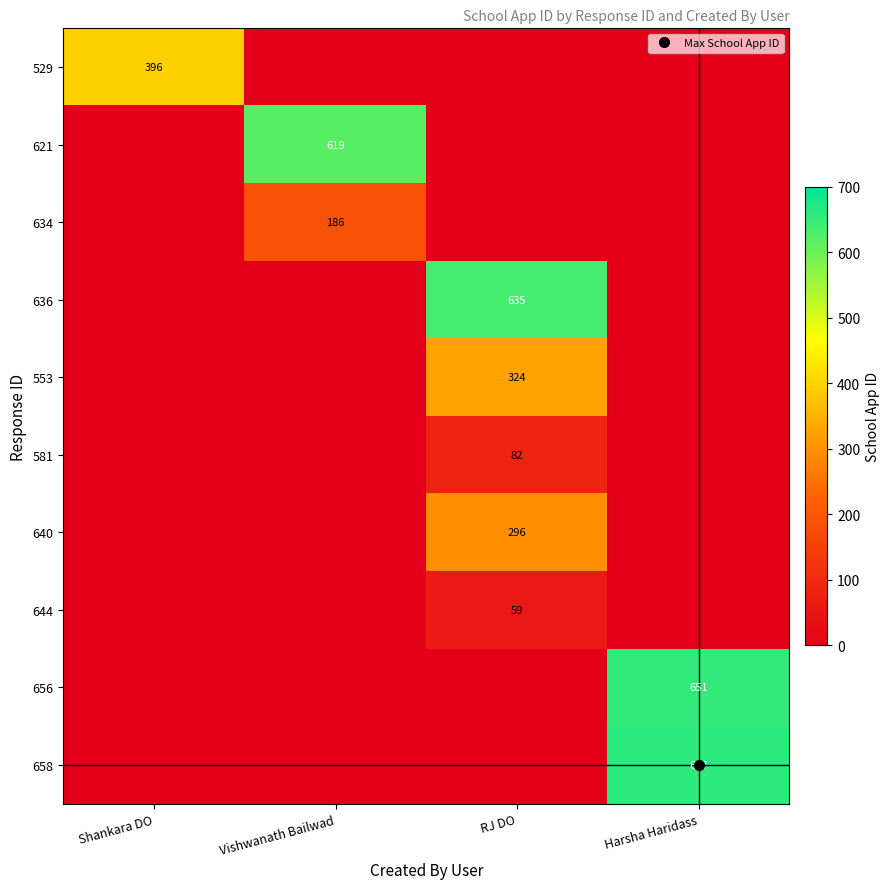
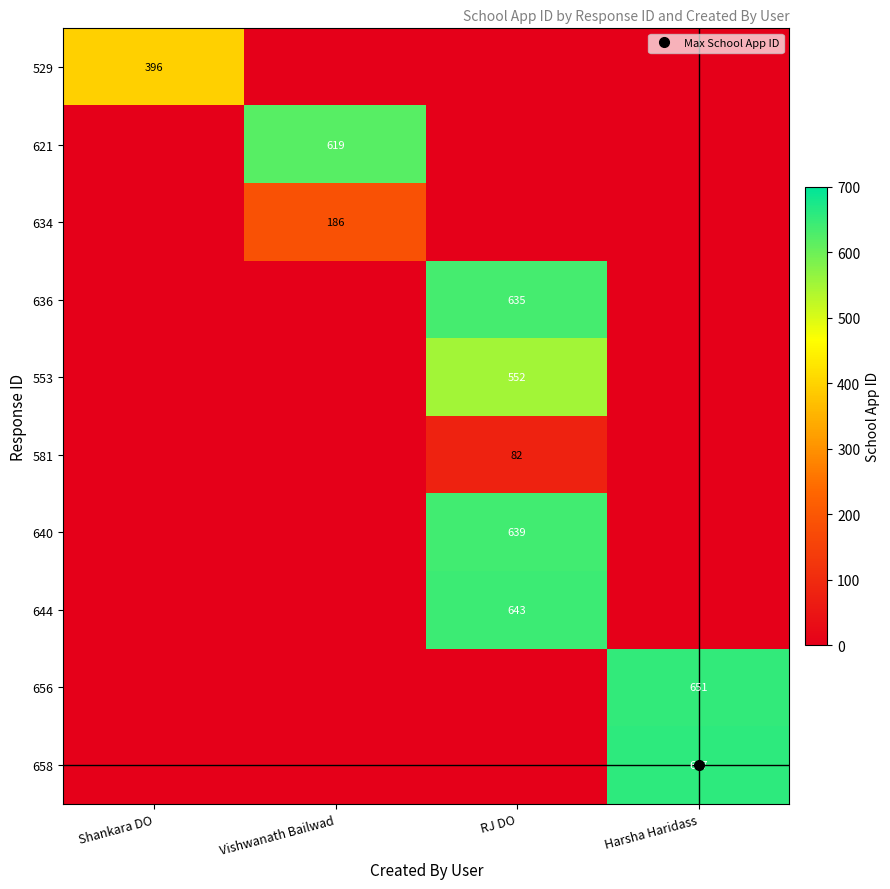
553, RJ DO: 324 -> 552
640, RJ DO: 296 -> 639
644, RJ DO: 59 -> 643
